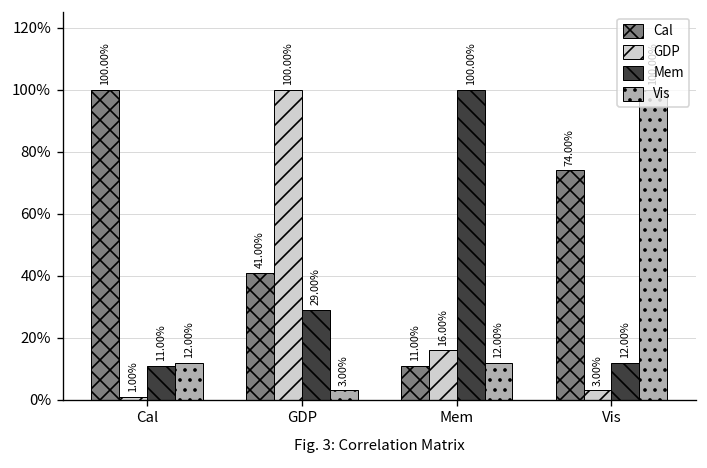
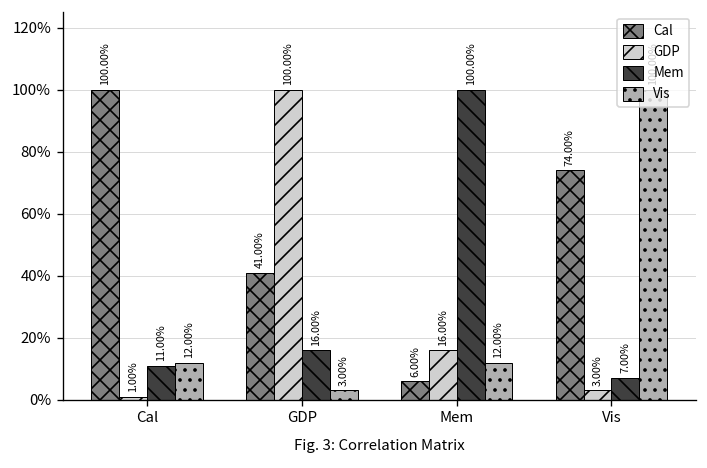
Mem, GDP: 29.00% -> 16.00%
Cal, Mem: 11.00% -> 6.00%
Mem, Vis: 12.00% -> 7.00%
